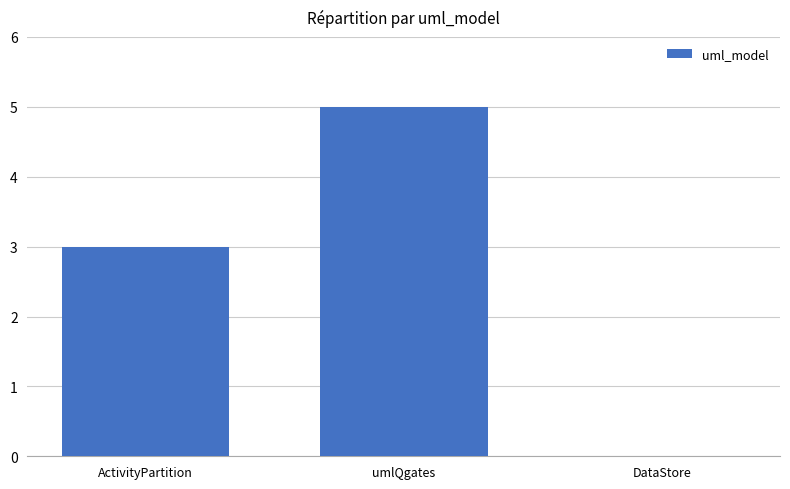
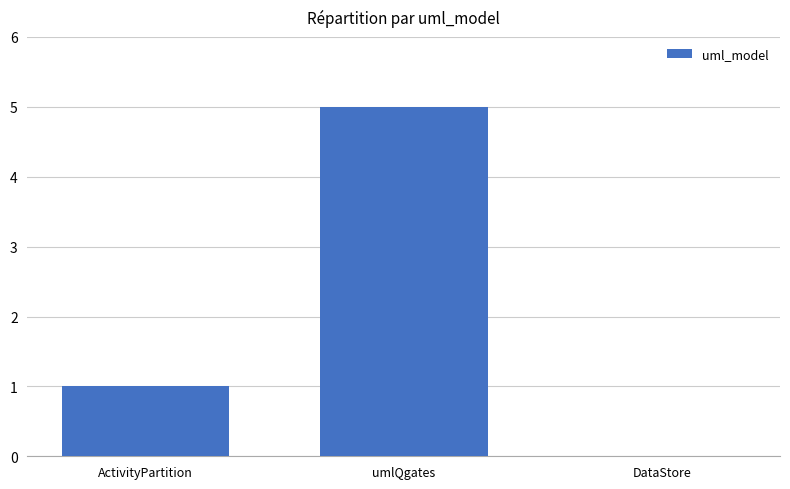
ActivityPartition: 3 -> 1
